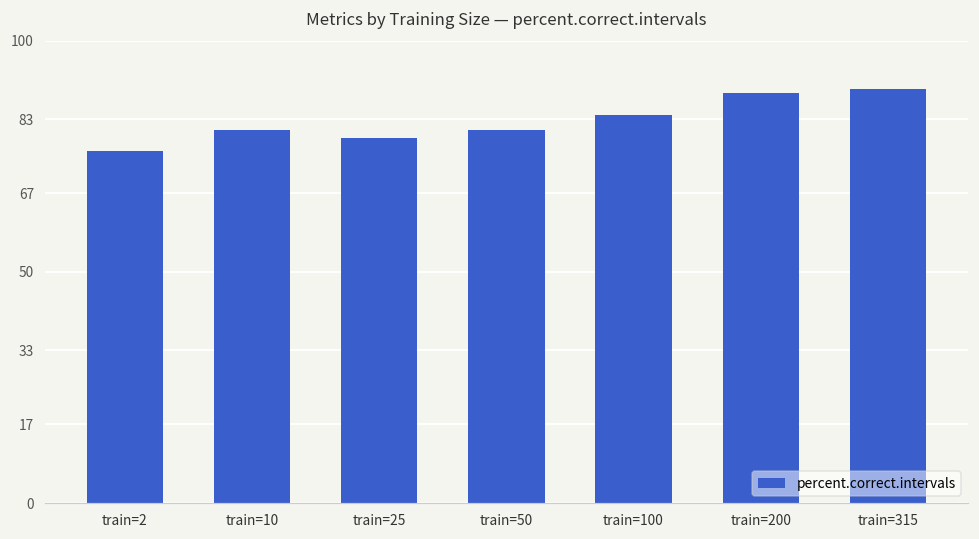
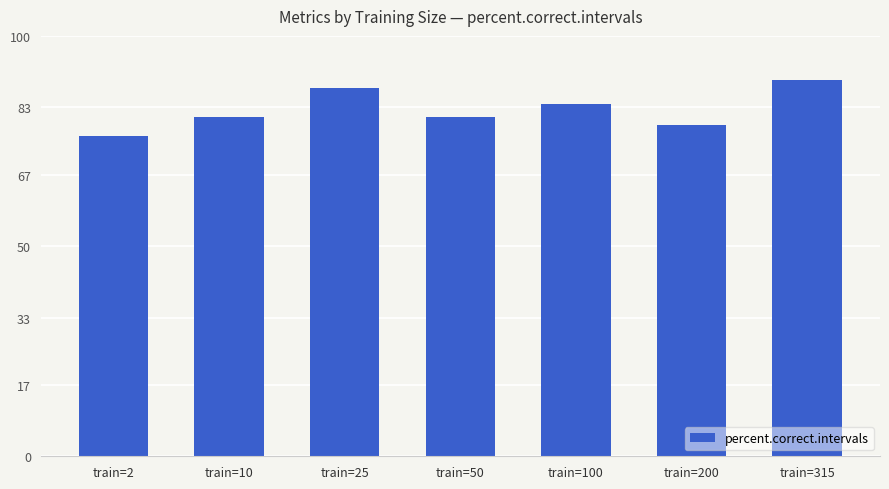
train=25: 79 -> 88
train=200: 89 -> 79
